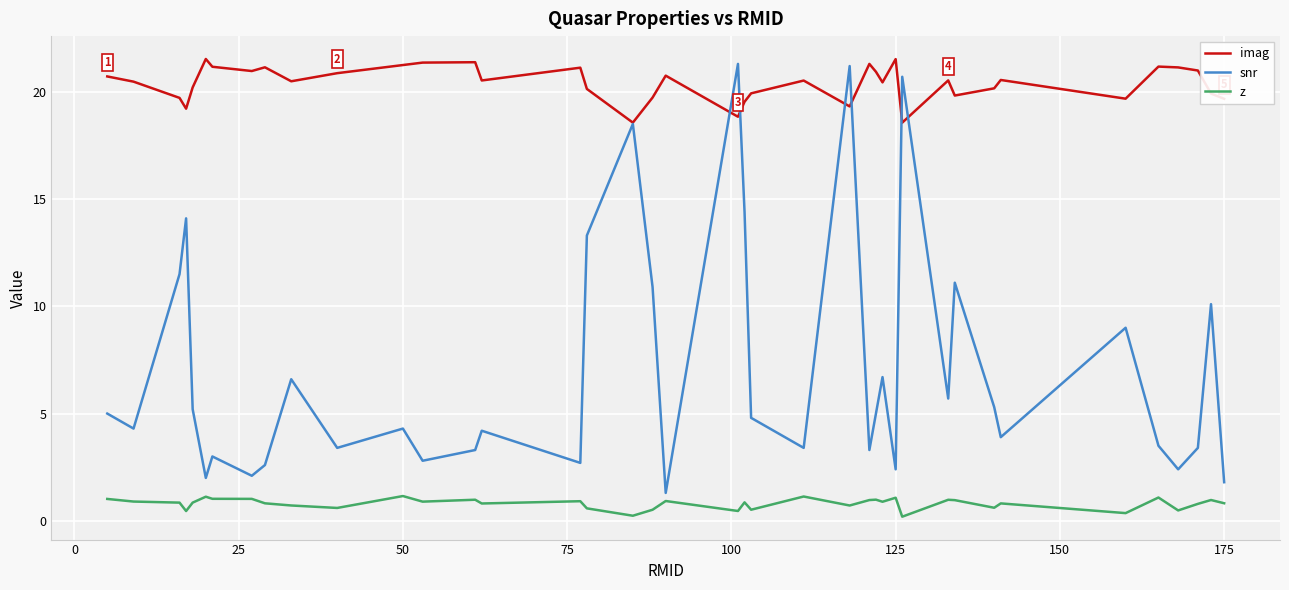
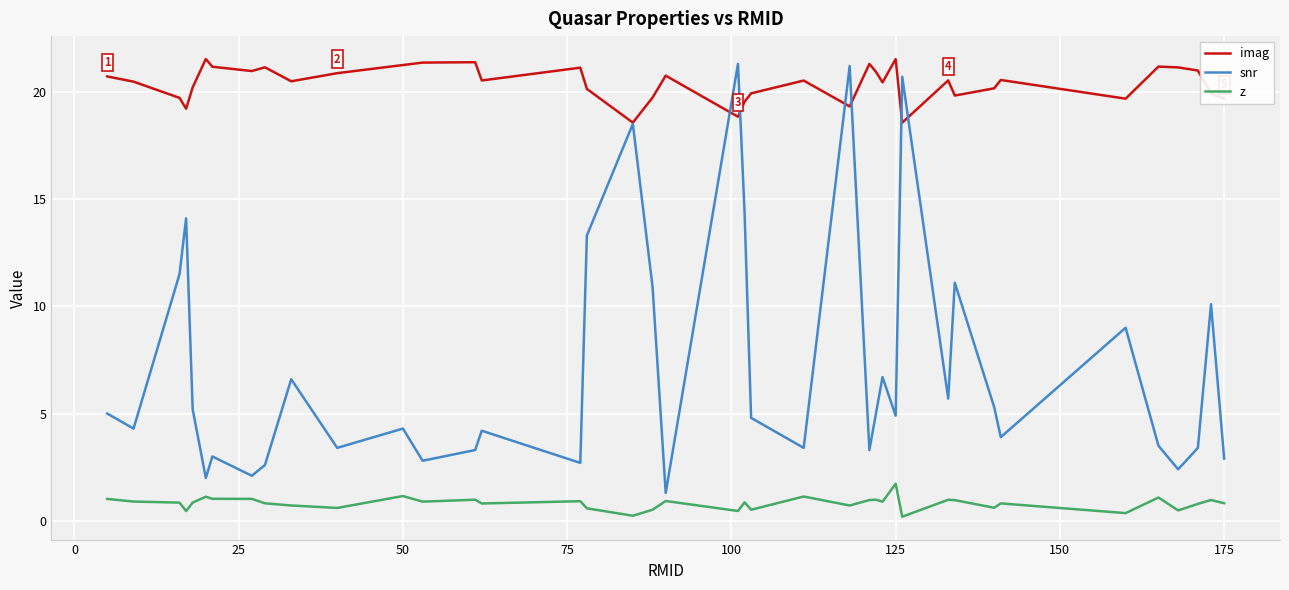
snr, 125: 2.4 -> 4.9
z, 125: 1.1 -> 1.7
snr, 175: 1.8 -> 2.9
